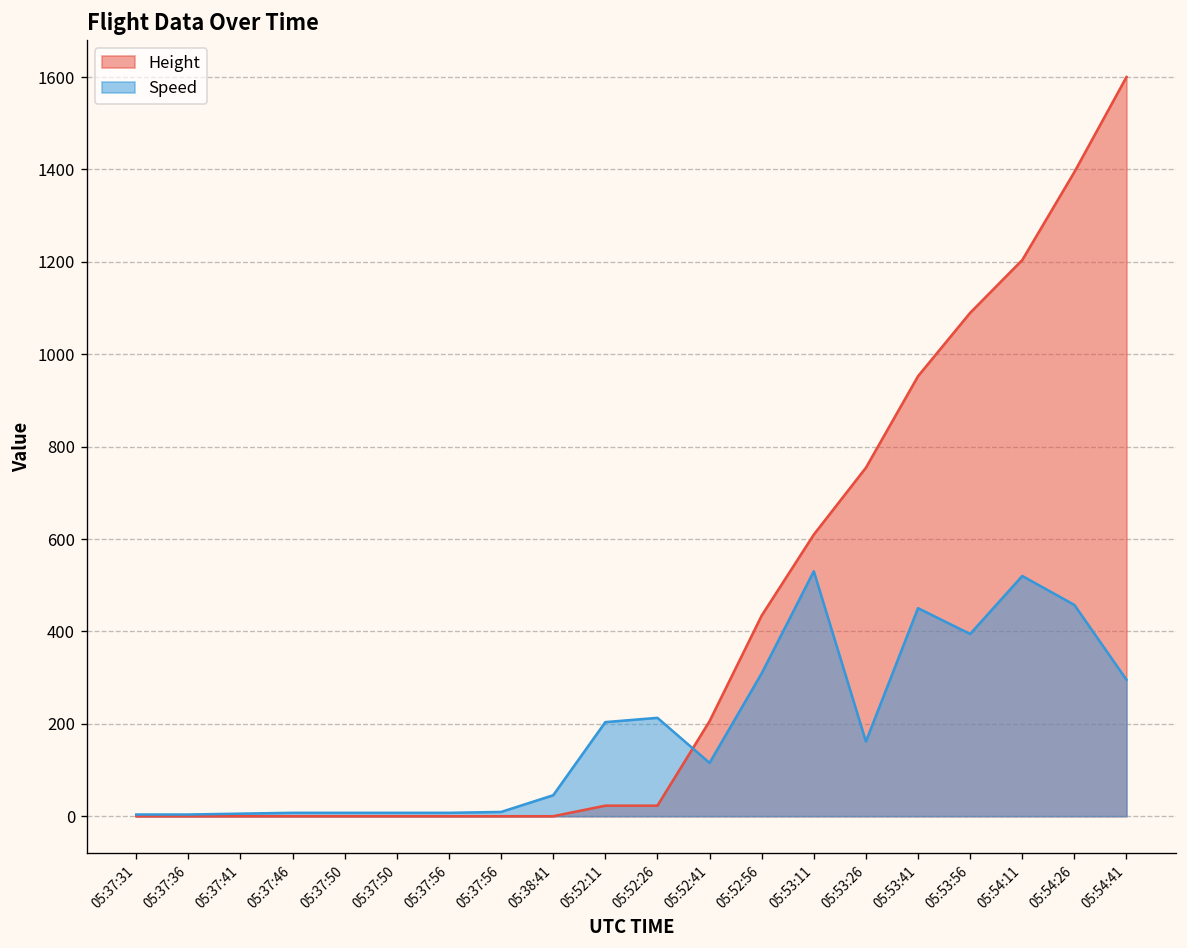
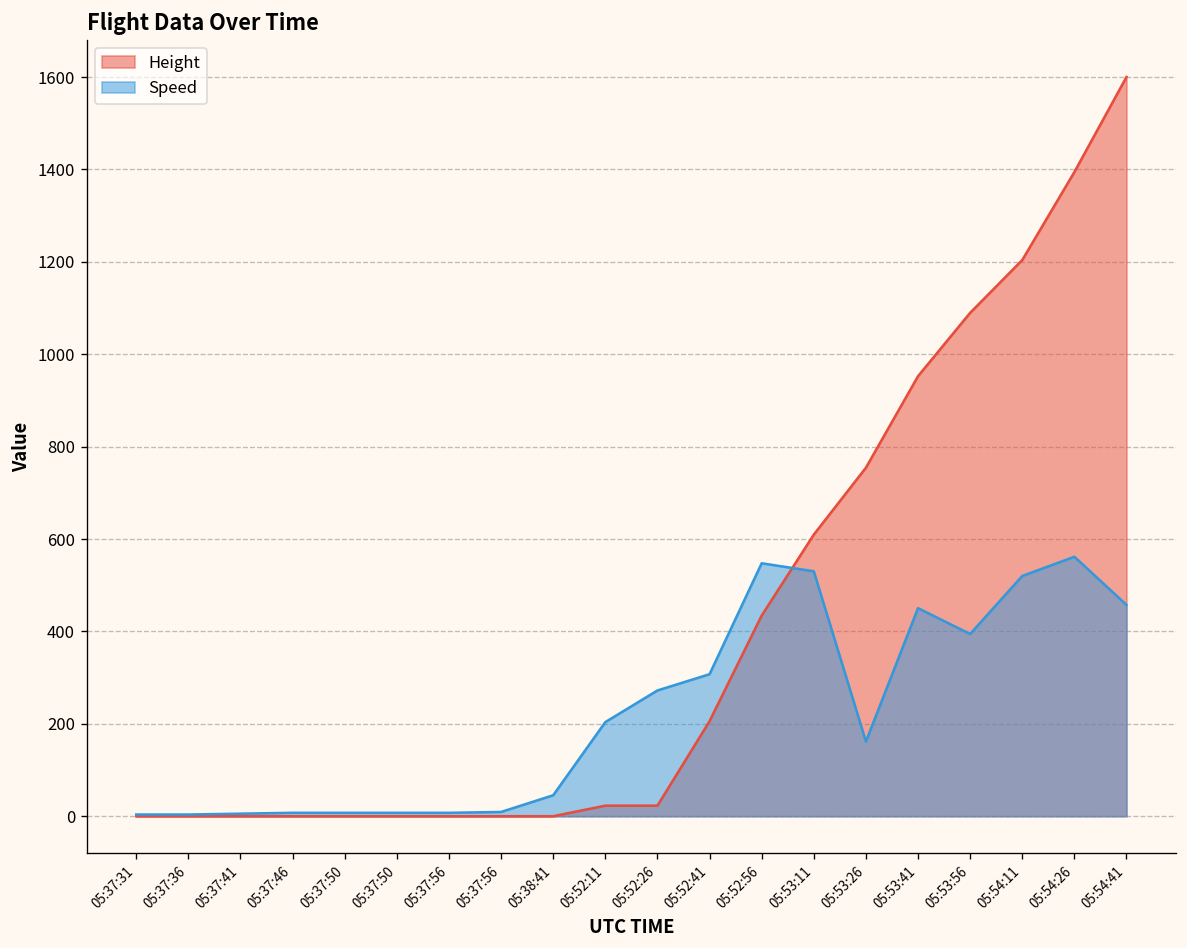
Speed, 05:52:26: 210 -> 270
Speed, 05:52:41: 120 -> 310
Speed, 05:52:56: 310 -> 550
Speed, 05:54:26: 460 -> 560
Speed, 05:54:41: 300 -> 460
